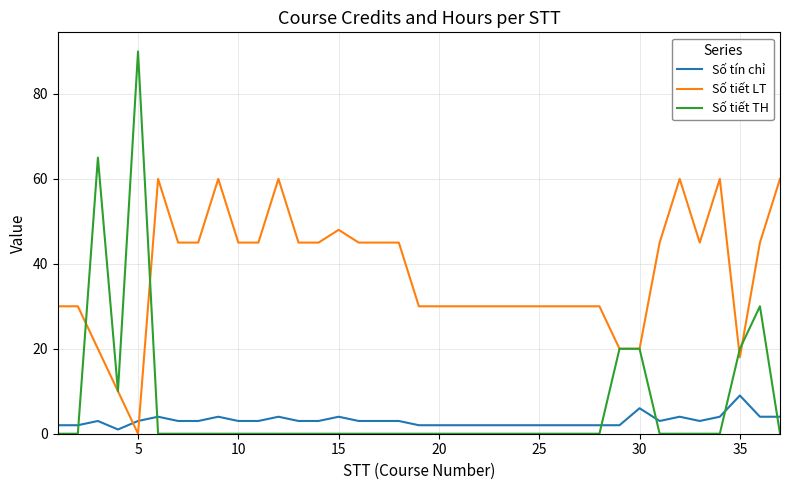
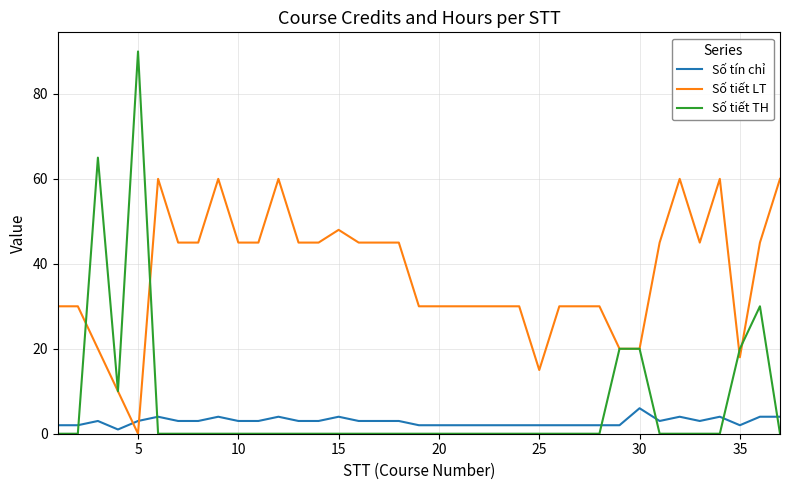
Số tiết LT, 25: 30 -> 15
Số tín chỉ, 35: 9 -> 2
